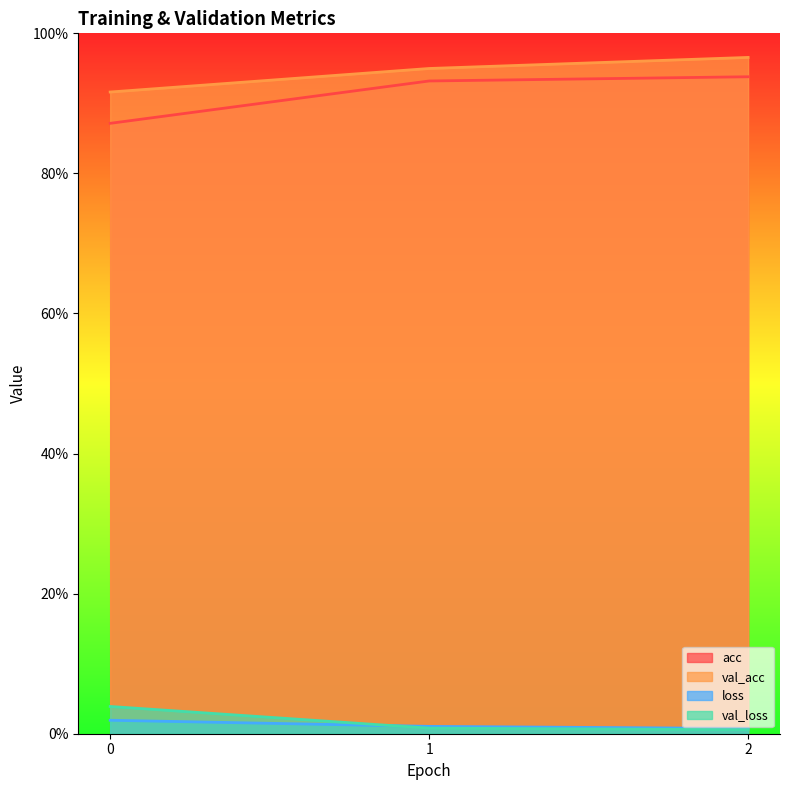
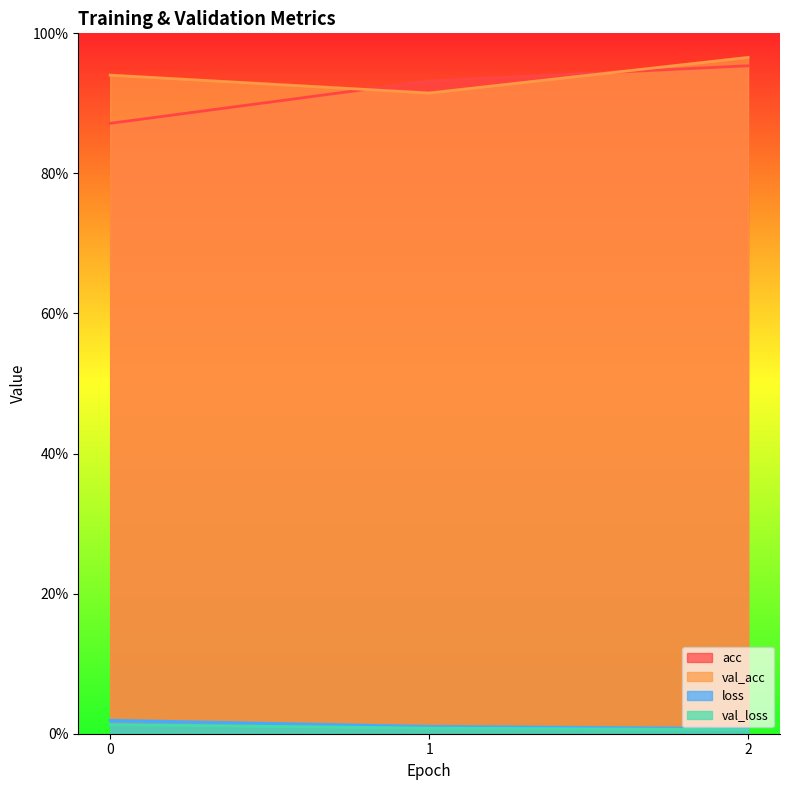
val_acc, 0: 92% -> 94%
val_loss, 0: 4% -> 1%
val_acc, 1: 95% -> 91%
acc, 2: 94% -> 95%
